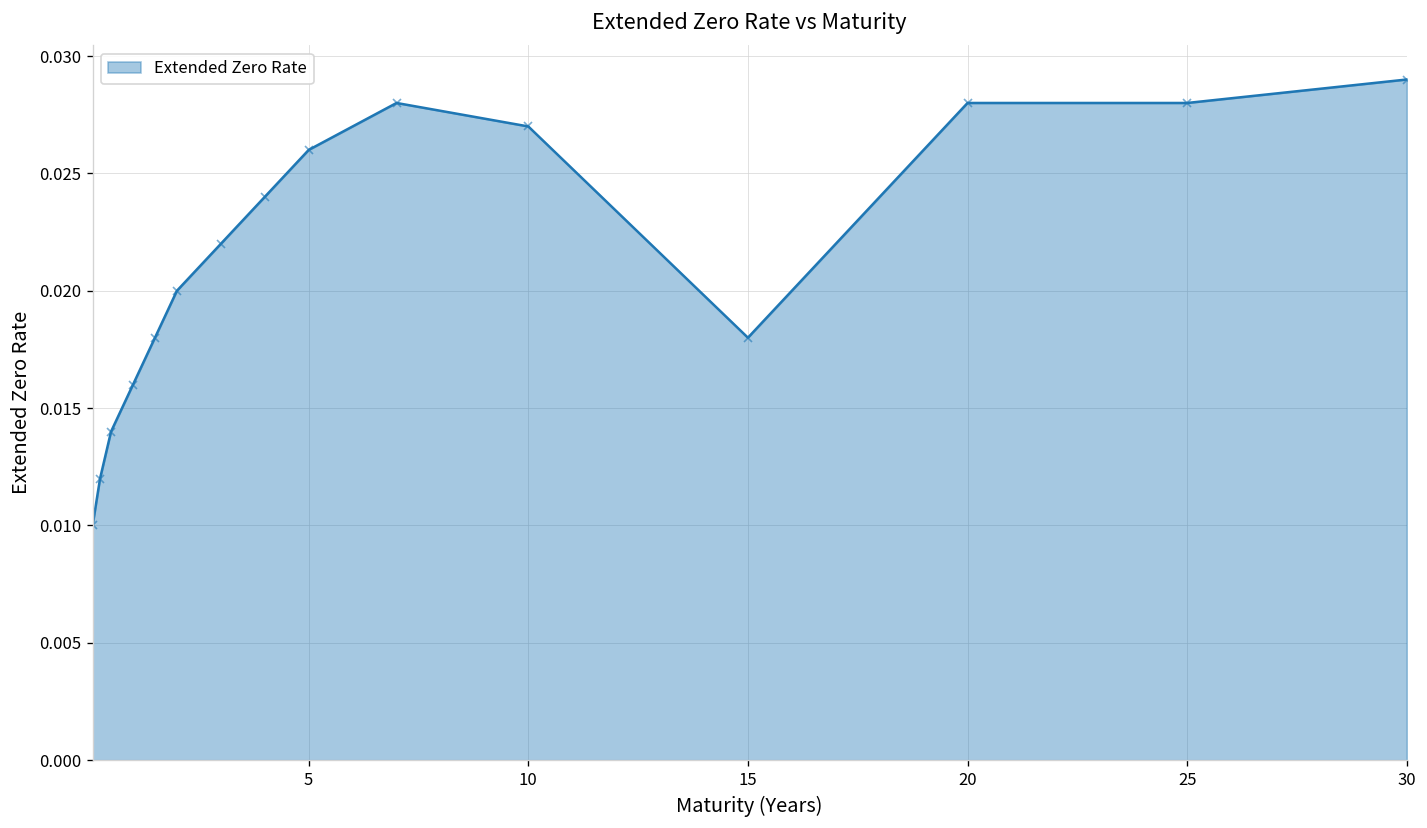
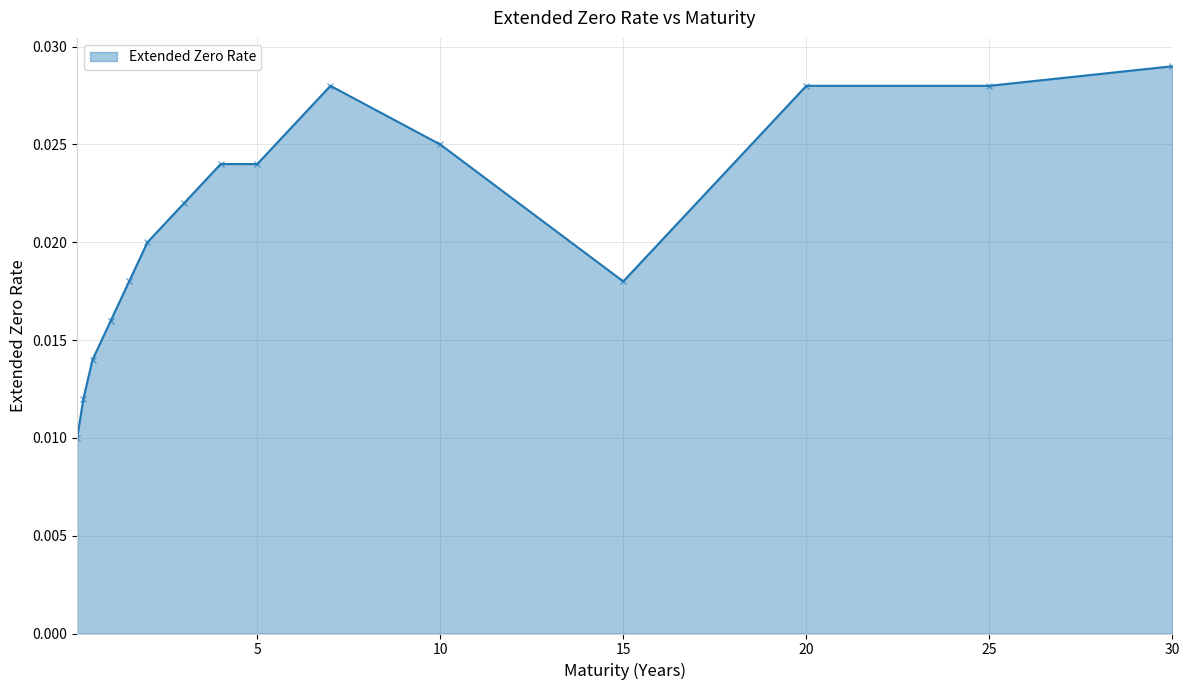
5: 0.026 -> 0.024
10: 0.027 -> 0.025
